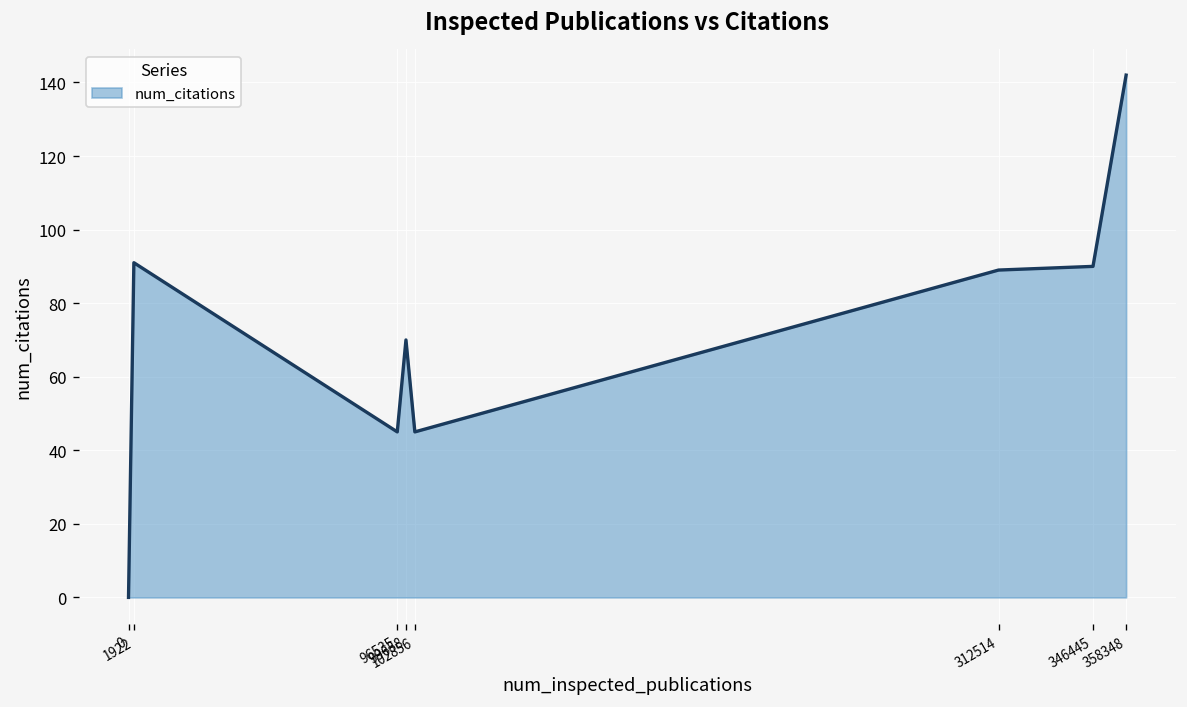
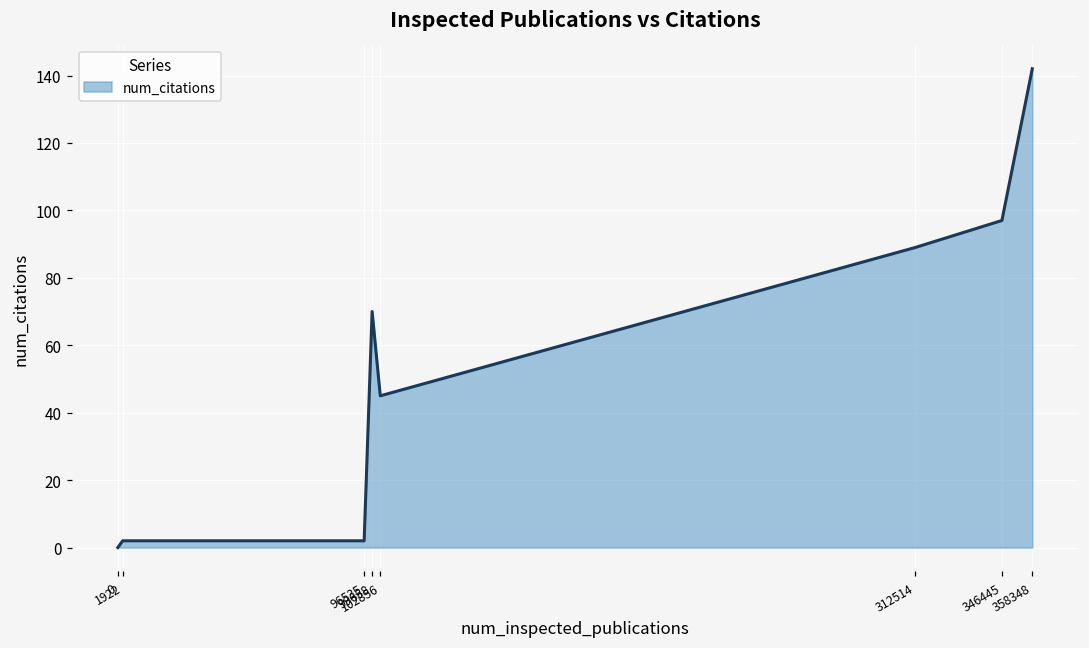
1922: 91 -> 2
96535: 45 -> 2
346445: 90 -> 97
